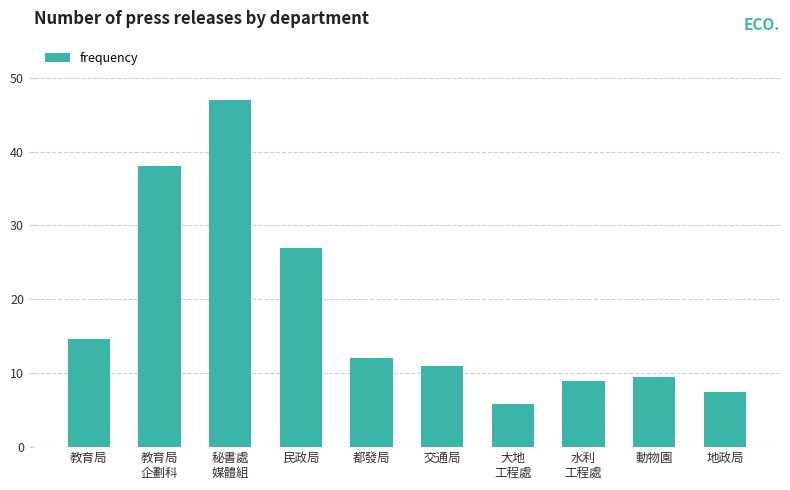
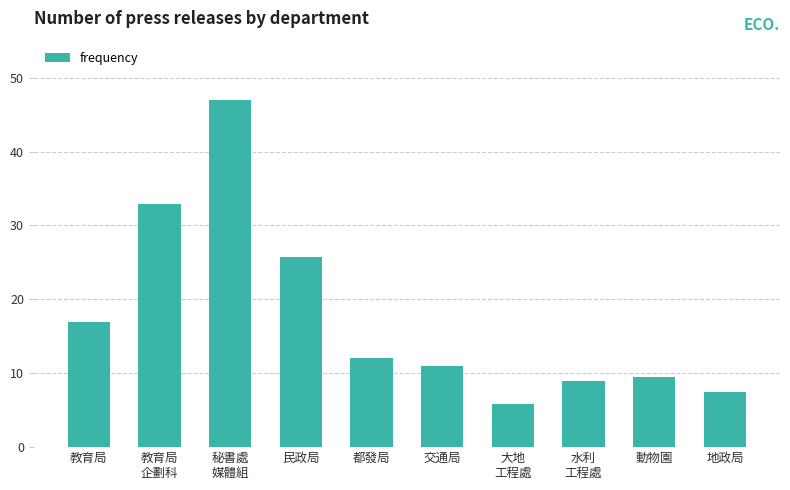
教育局: 15 -> 17
教育局 企劃科: 38 -> 33
民政局: 27 -> 26
